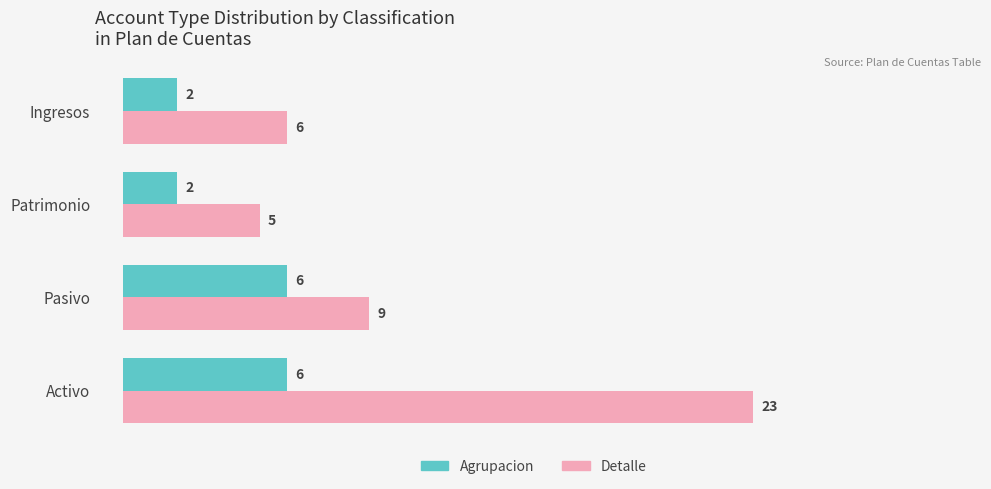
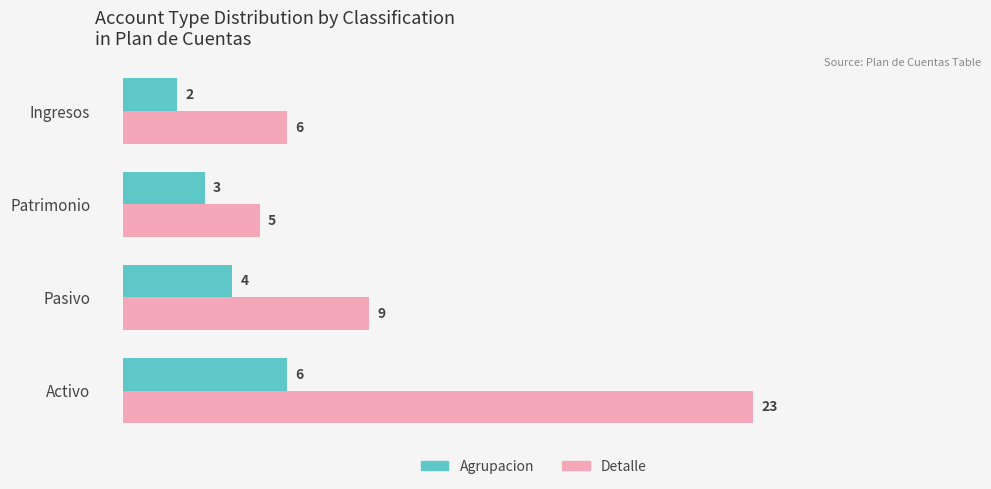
Agrupacion, Patrimonio: 2 -> 3
Agrupacion, Pasivo: 6 -> 4
